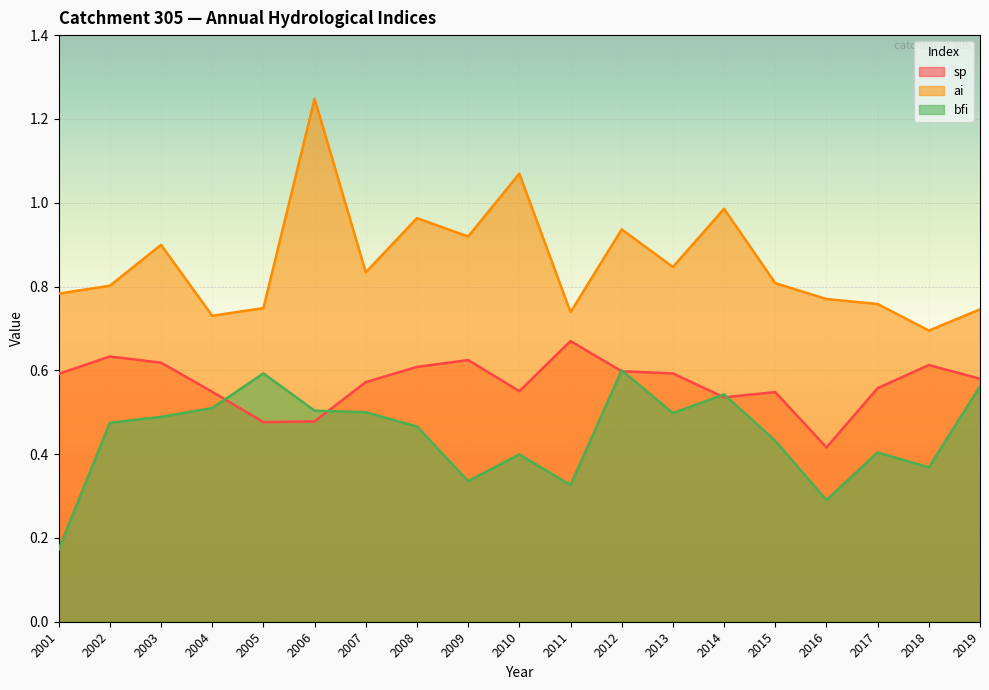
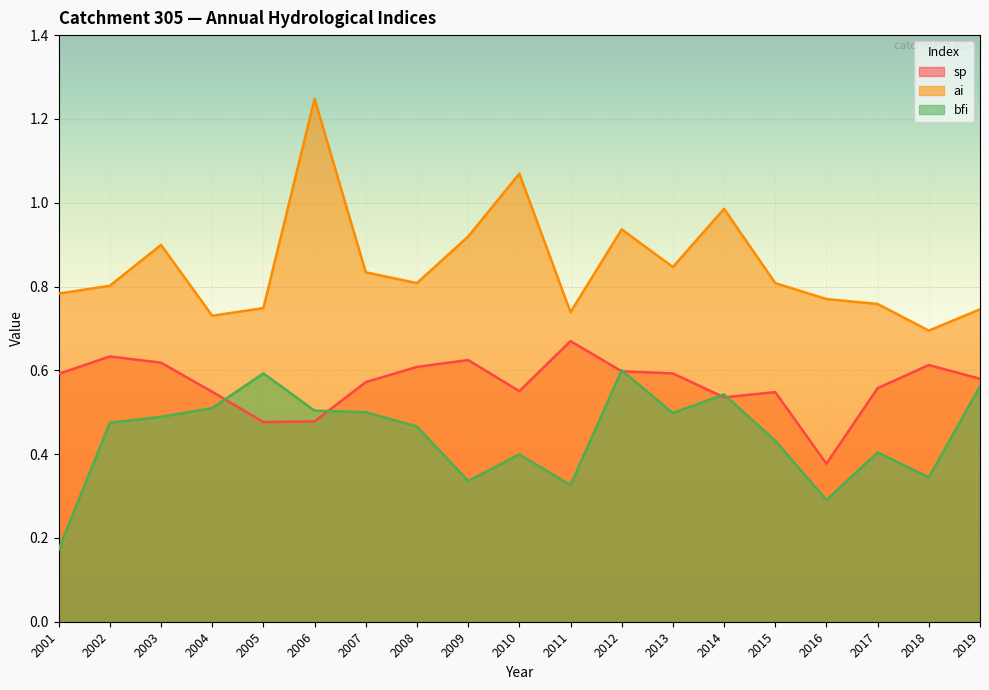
ai, 2008: 0.96 -> 0.81
sp, 2016: 0.42 -> 0.38
bfi, 2018: 0.37 -> 0.34
